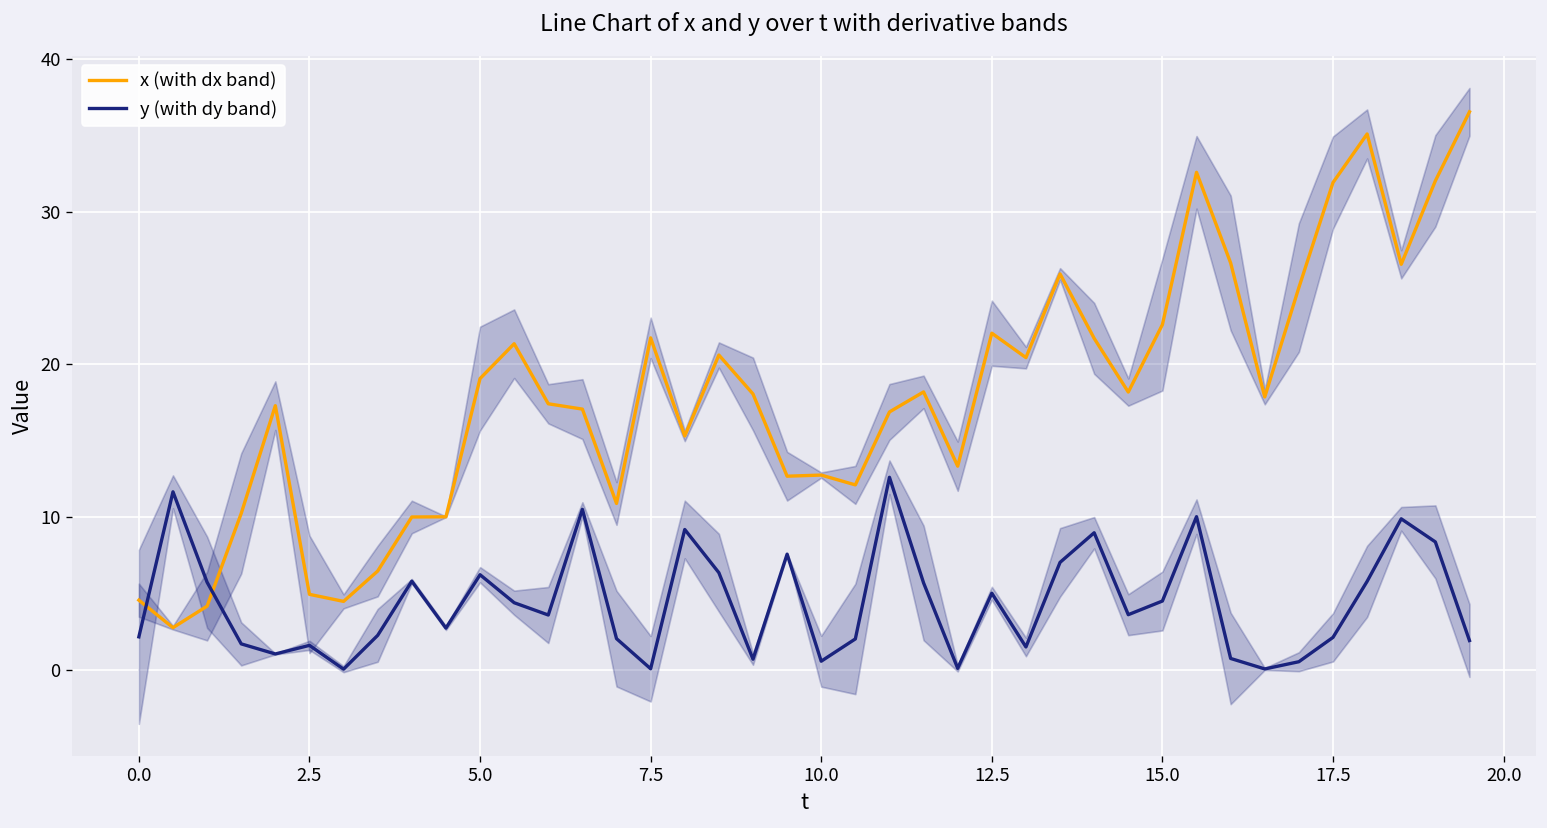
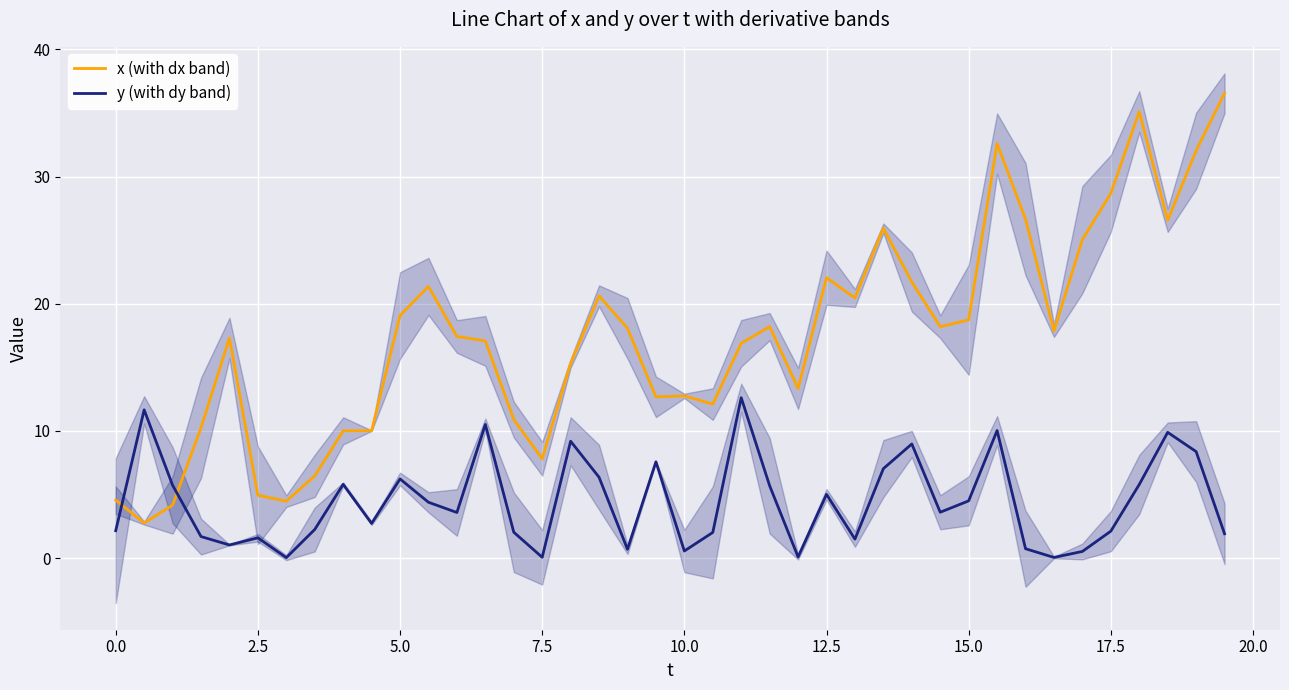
x (with dx band), 7.5: 21.7 -> 7.8
x (with dx band), 15.0: 22.6 -> 18.7
x (with dx band), 17.5: 31.9 -> 28.7
